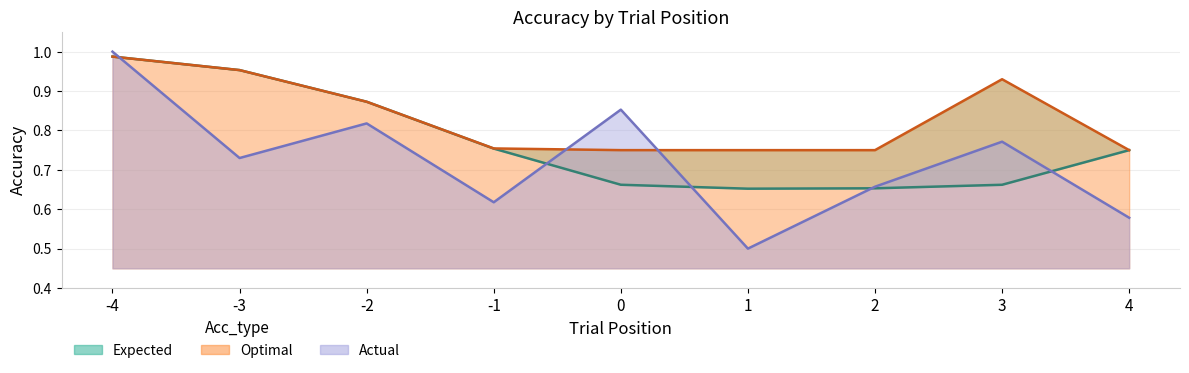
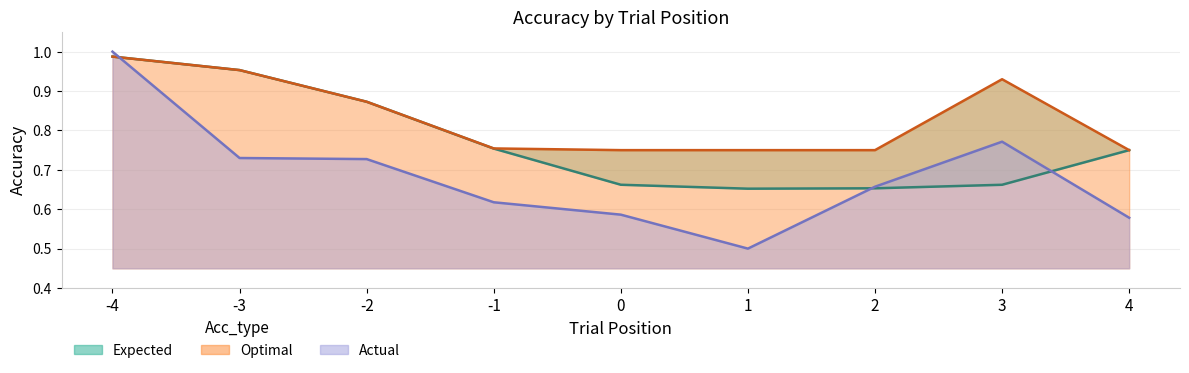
Actual, -2: 0.82 -> 0.73
Actual, 0: 0.85 -> 0.59
